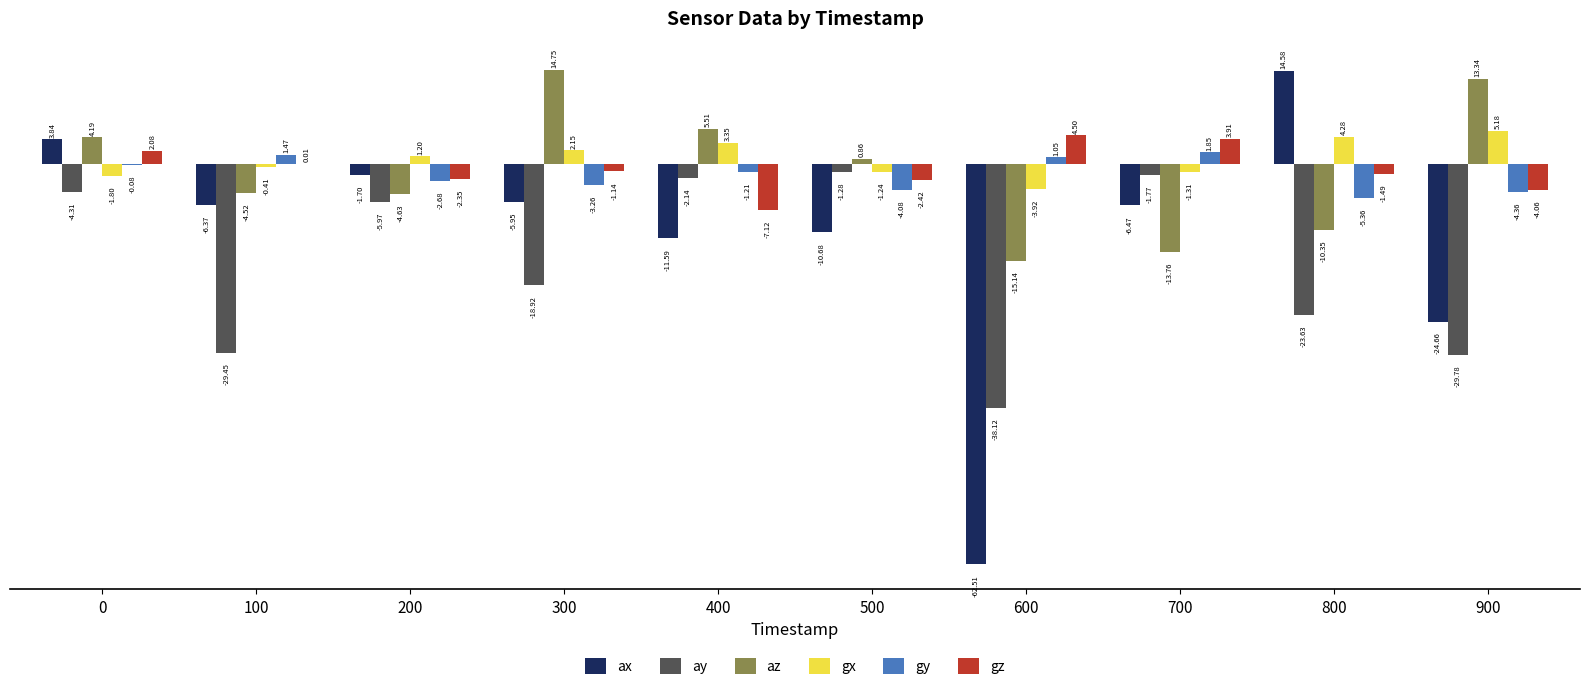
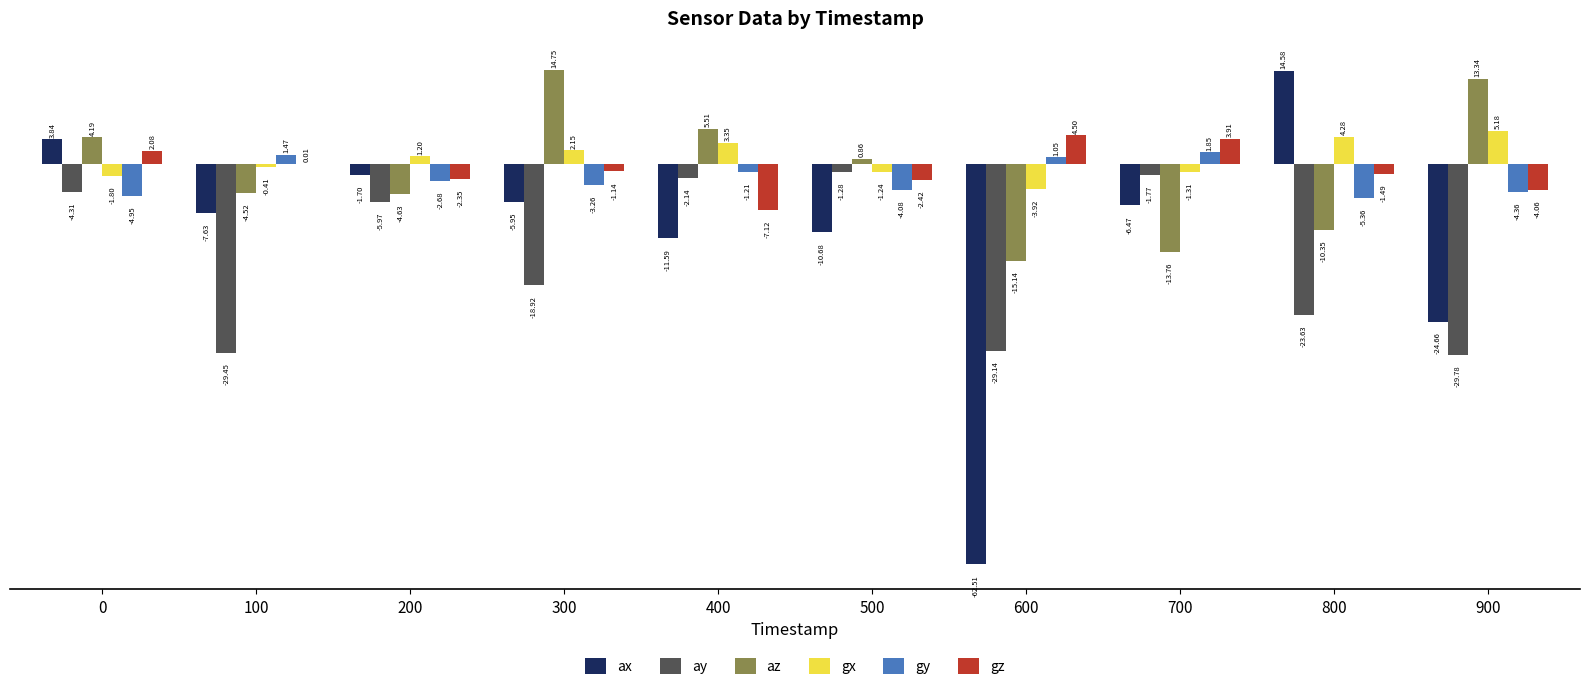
gy, 0: -0.08 -> -4.95
ax, 100: -6.37 -> -7.63
ay, 600: -38.12 -> -29.14
